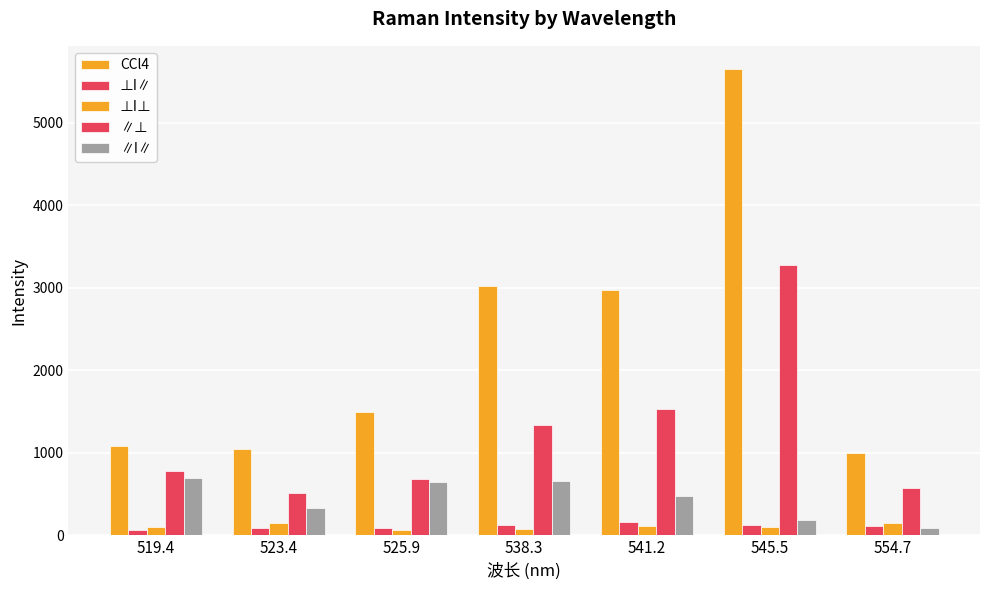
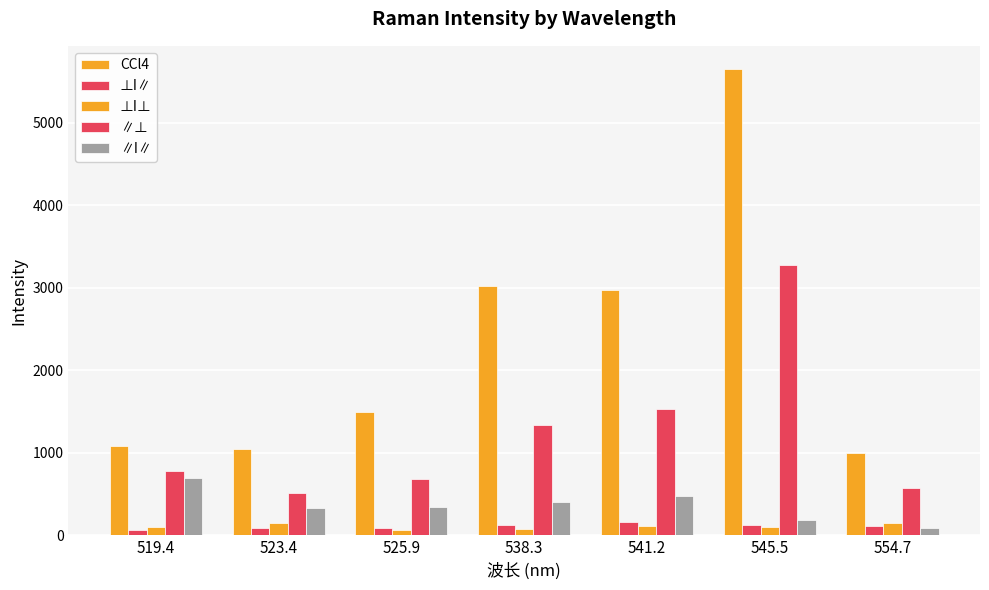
∥I∥, 525.9: 600 -> 400
∥I∥, 538.3: 700 -> 400
